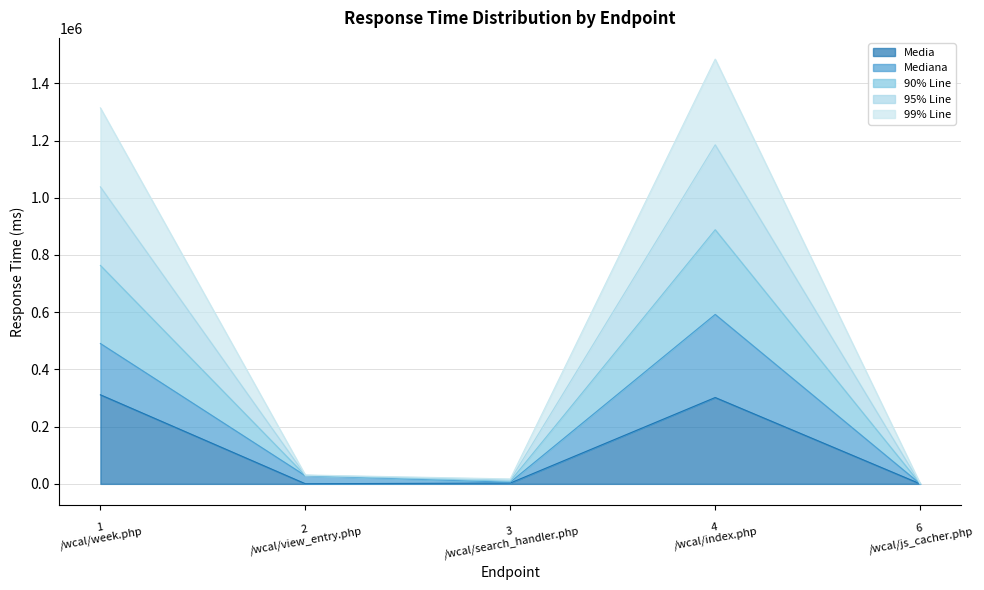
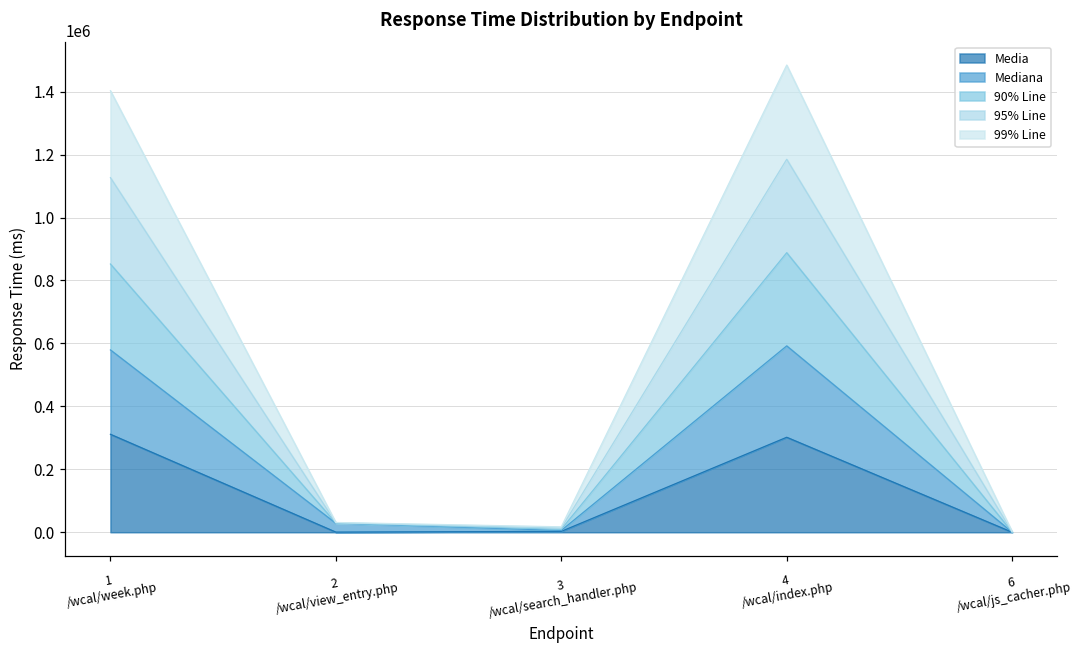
Mediana, 1 /wcal/week.php: 180000 -> 270000
